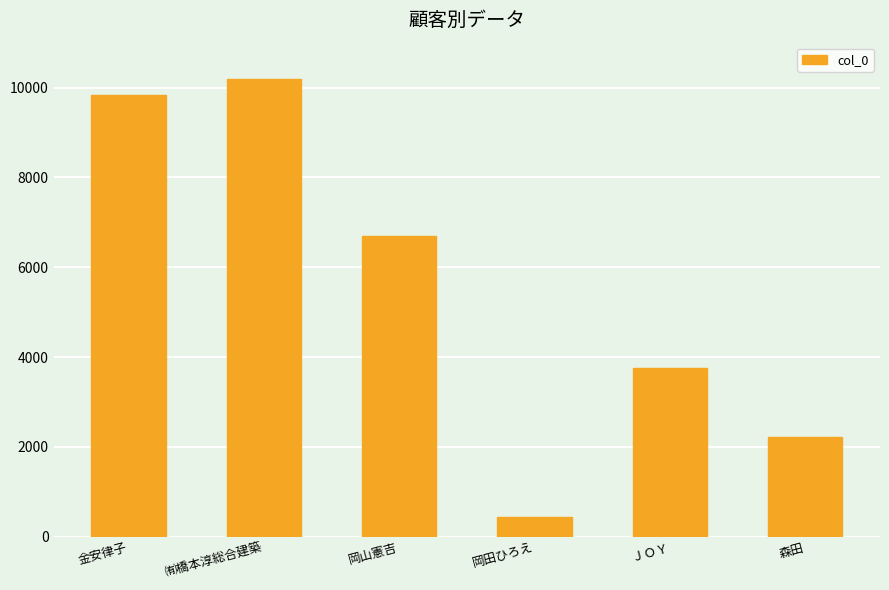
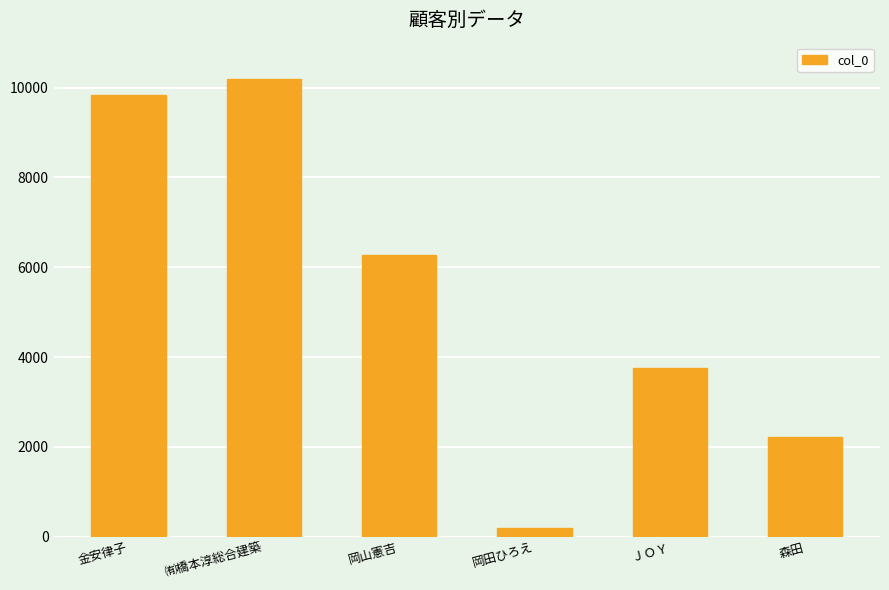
岡山憲吉: 6700 -> 6300
岡田ひろえ: 400 -> 200
